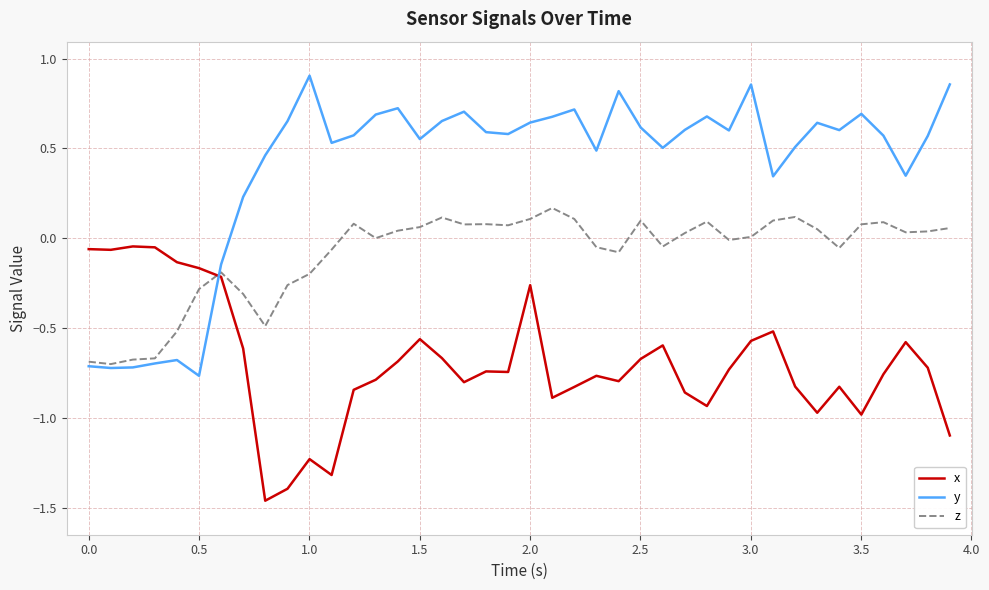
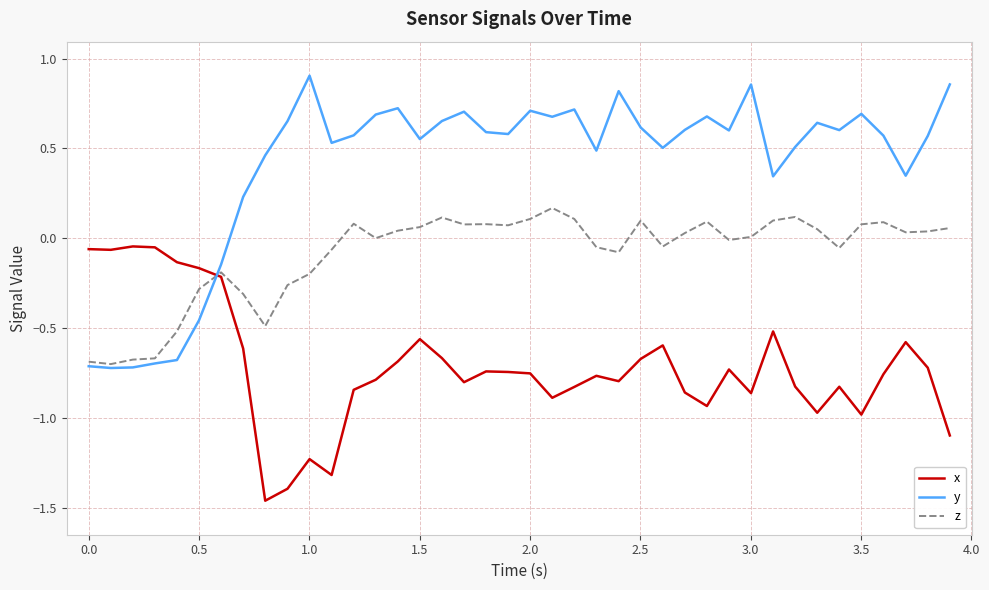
y, 0.5: -0.77 -> -0.46
x, 2.0: -0.26 -> -0.75
y, 2.0: 0.64 -> 0.71
x, 3.0: -0.57 -> -0.86
